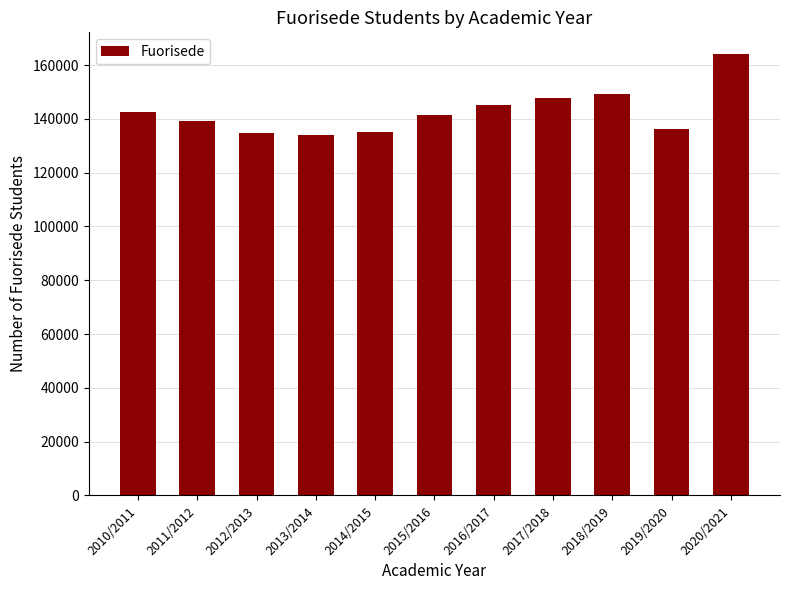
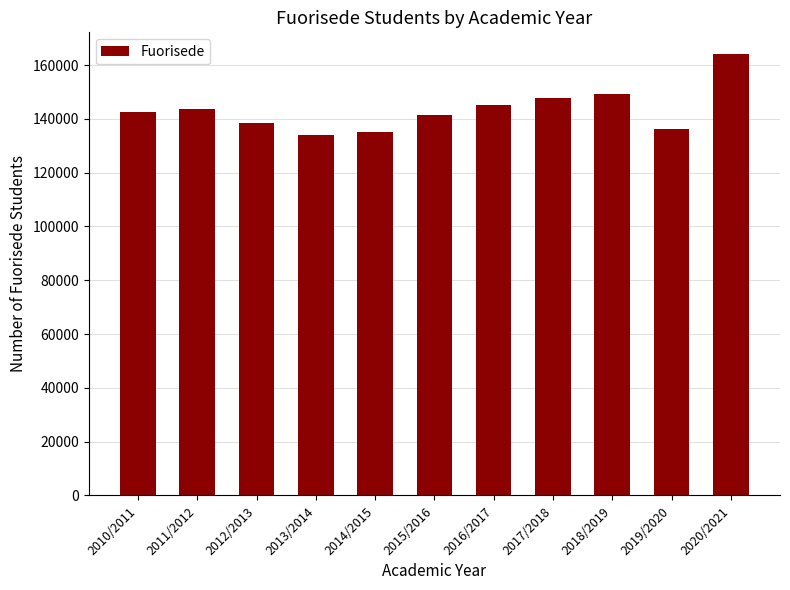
2011/2012: 139000 -> 144000
2012/2013: 135000 -> 138000
